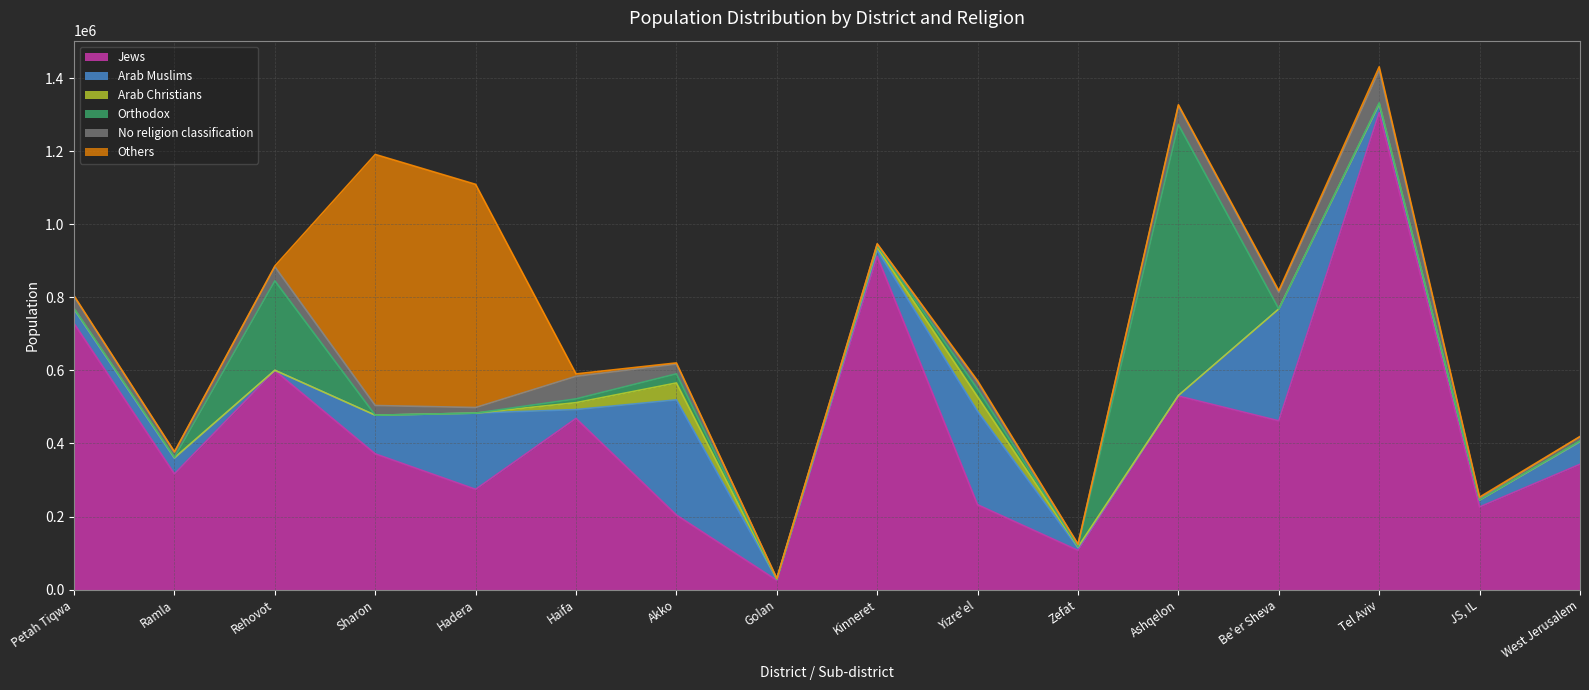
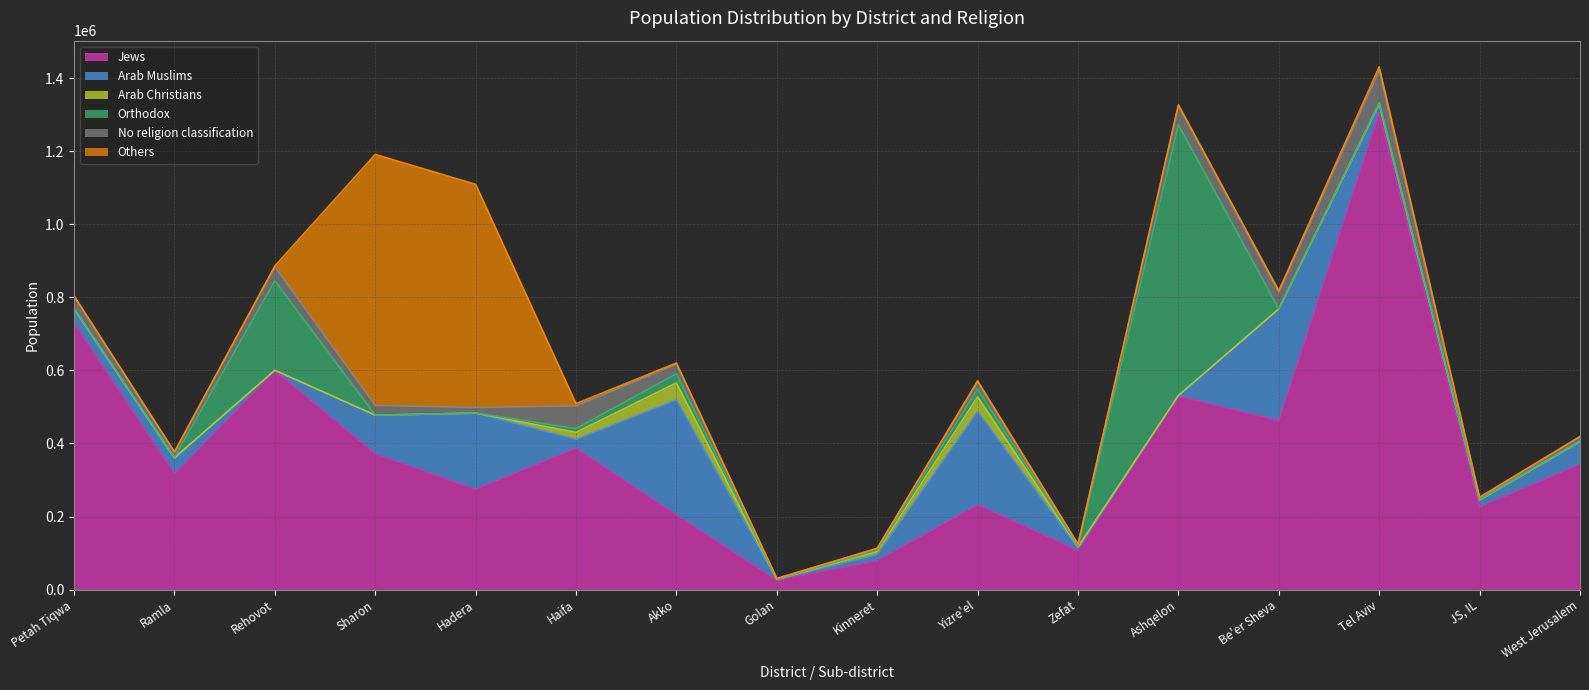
Jews, Haifa: 470000 -> 390000
Jews, Kinneret: 910000 -> 80000
